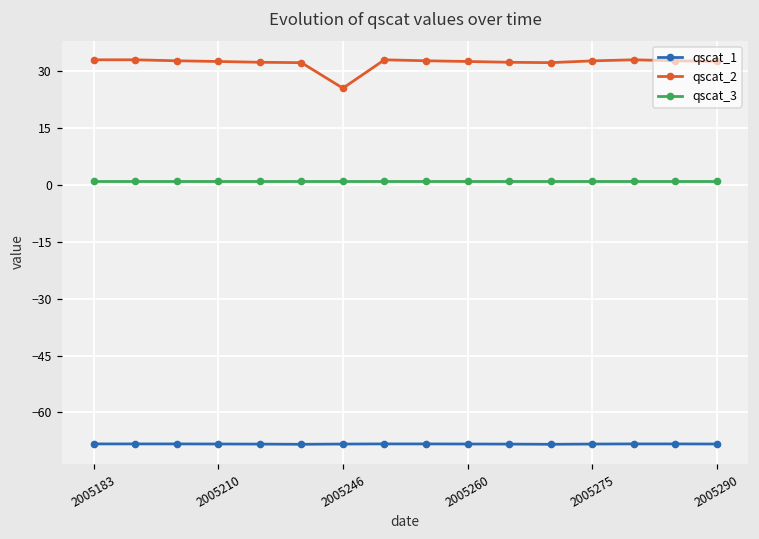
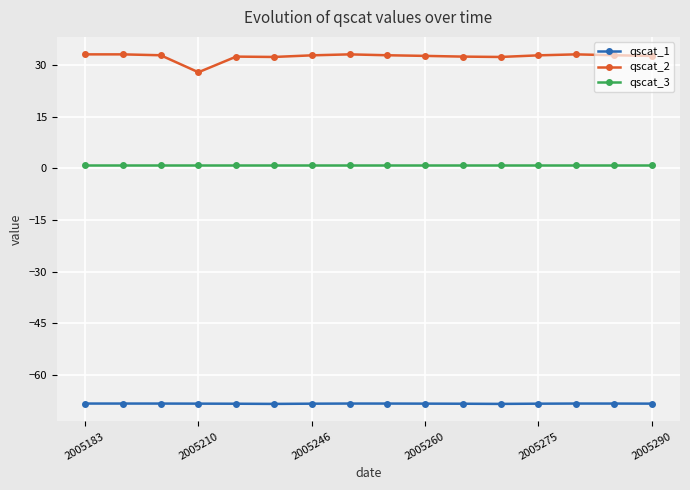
qscat_2, 2005210: 33 -> 28
qscat_2, 2005246: 26 -> 33
